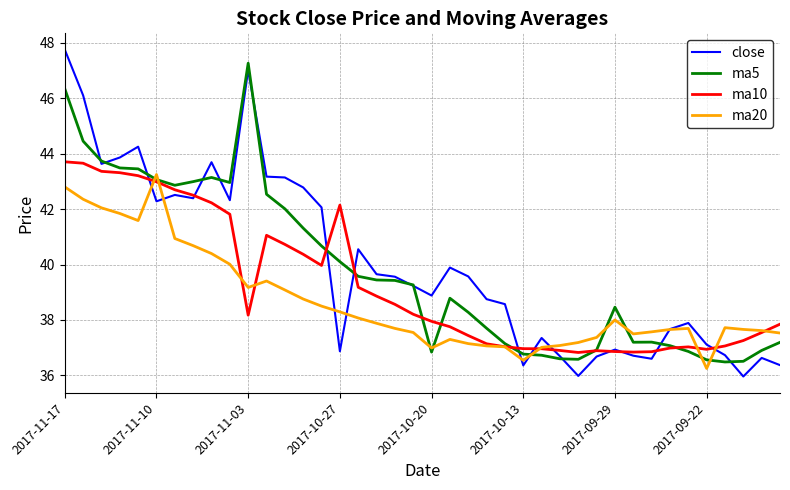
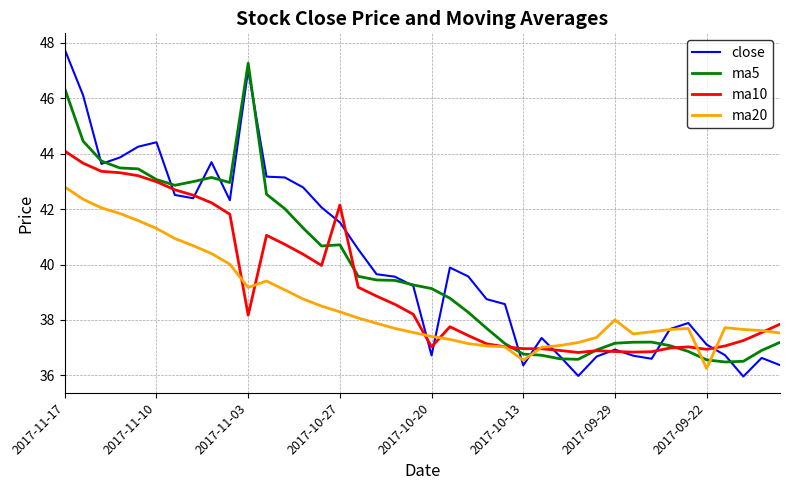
ma10, 2017-11-17: 43.7 -> 44.1
close, 2017-11-10: 42.3 -> 44.4
ma20, 2017-11-10: 43.2 -> 41.3
close, 2017-10-27: 36.9 -> 41.5
ma5, 2017-10-27: 40.1 -> 40.7
close, 2017-10-20: 38.9 -> 36.7
ma5, 2017-10-20: 36.8 -> 39.1
ma10, 2017-10-20: 38.0 -> 37.0
ma20, 2017-10-20: 37.0 -> 37.4
ma5, 2017-09-29: 38.5 -> 37.2
